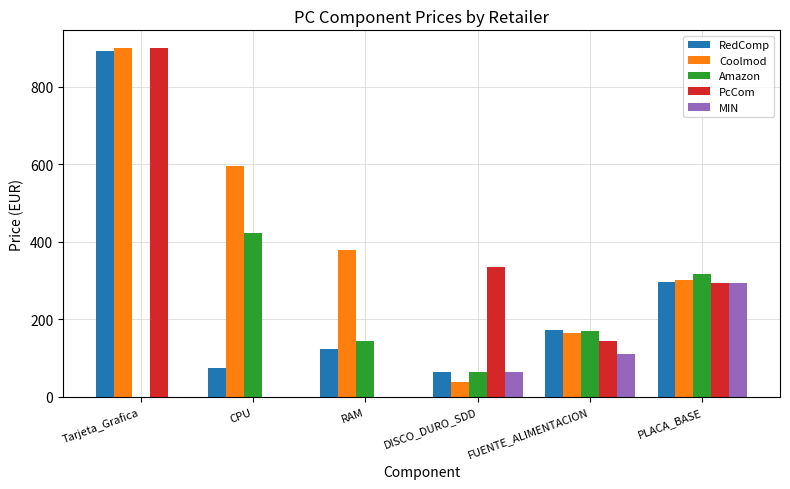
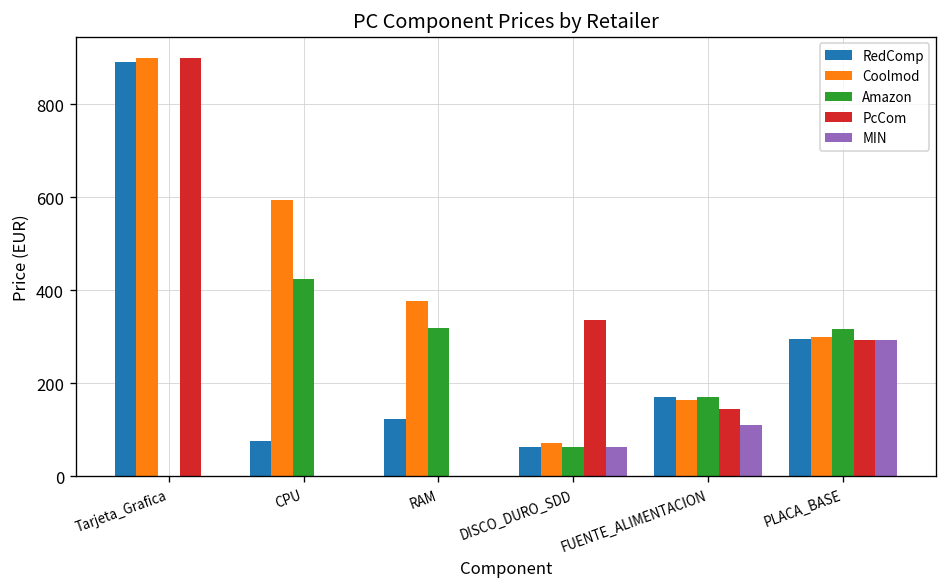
Amazon, RAM: 140 -> 320
Coolmod, DISCO_DURO_SDD: 40 -> 70
